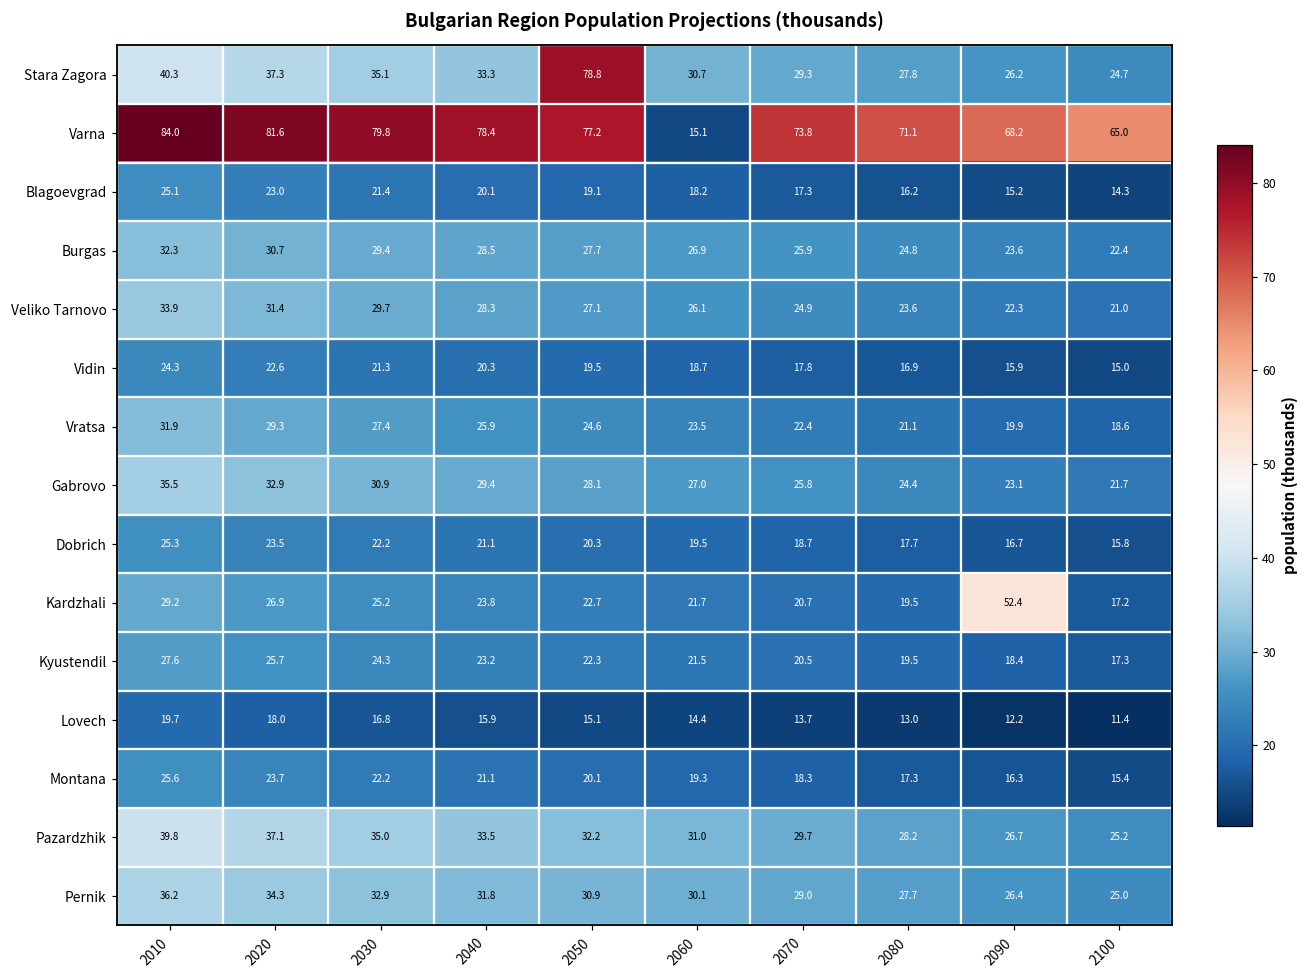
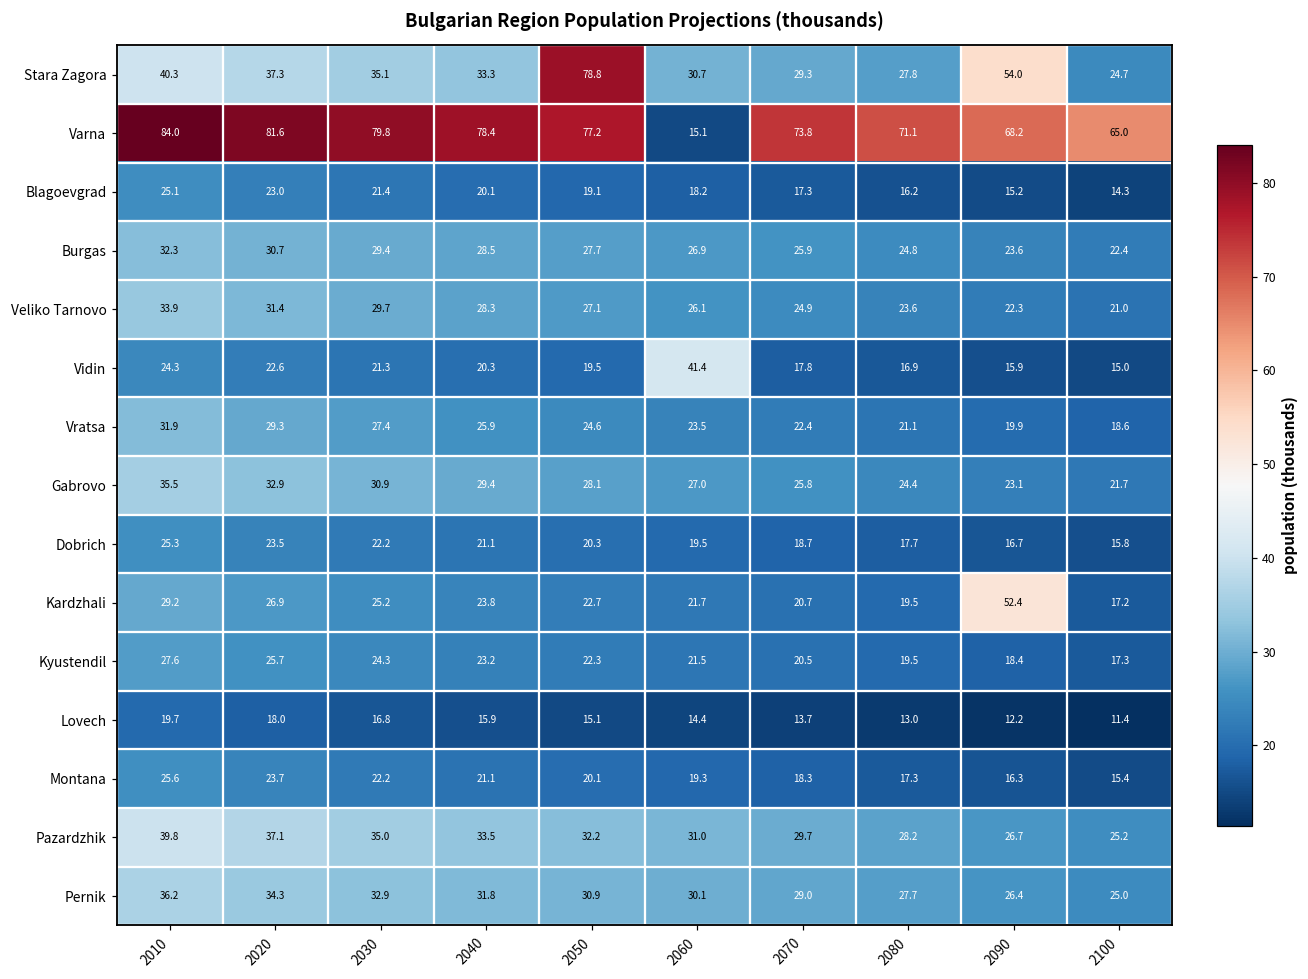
Stara Zagora, 2090: 26.2 -> 54.0
Vidin, 2060: 18.7 -> 41.4
